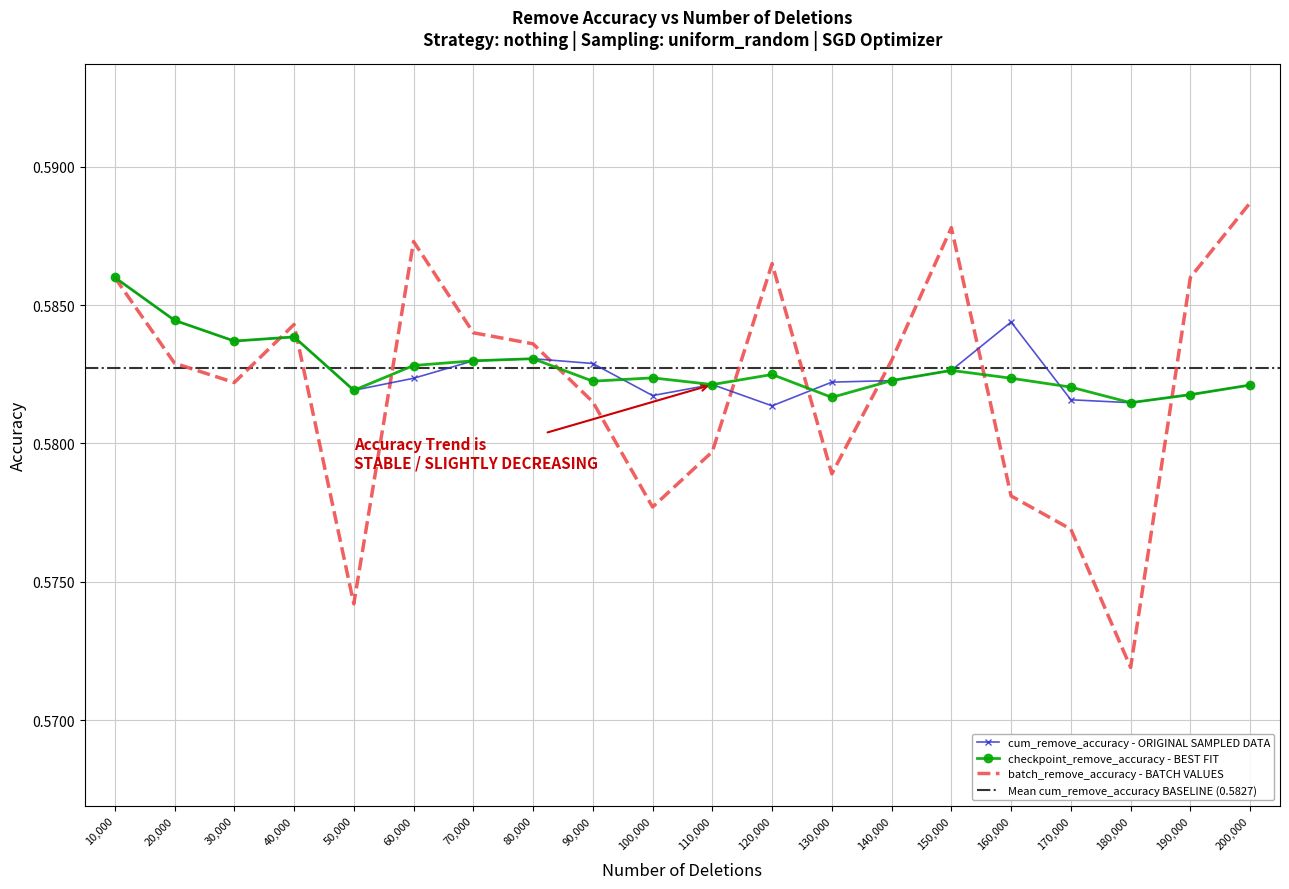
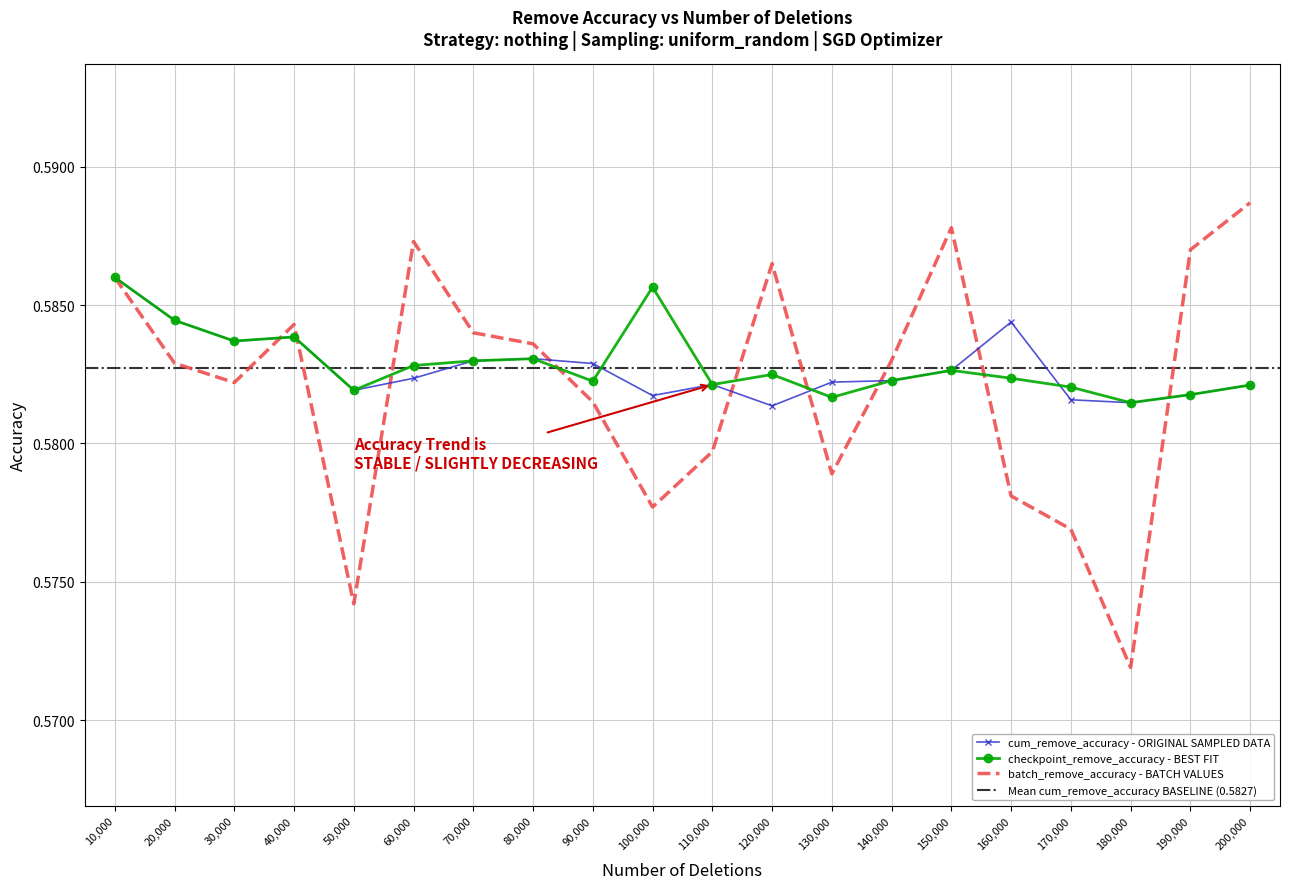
checkpoint_remove_accuracy - BEST FIT, 100,000: 0.5824 -> 0.5857
batch_remove_accuracy - BATCH VALUES, 190,000: 0.586 -> 0.587
